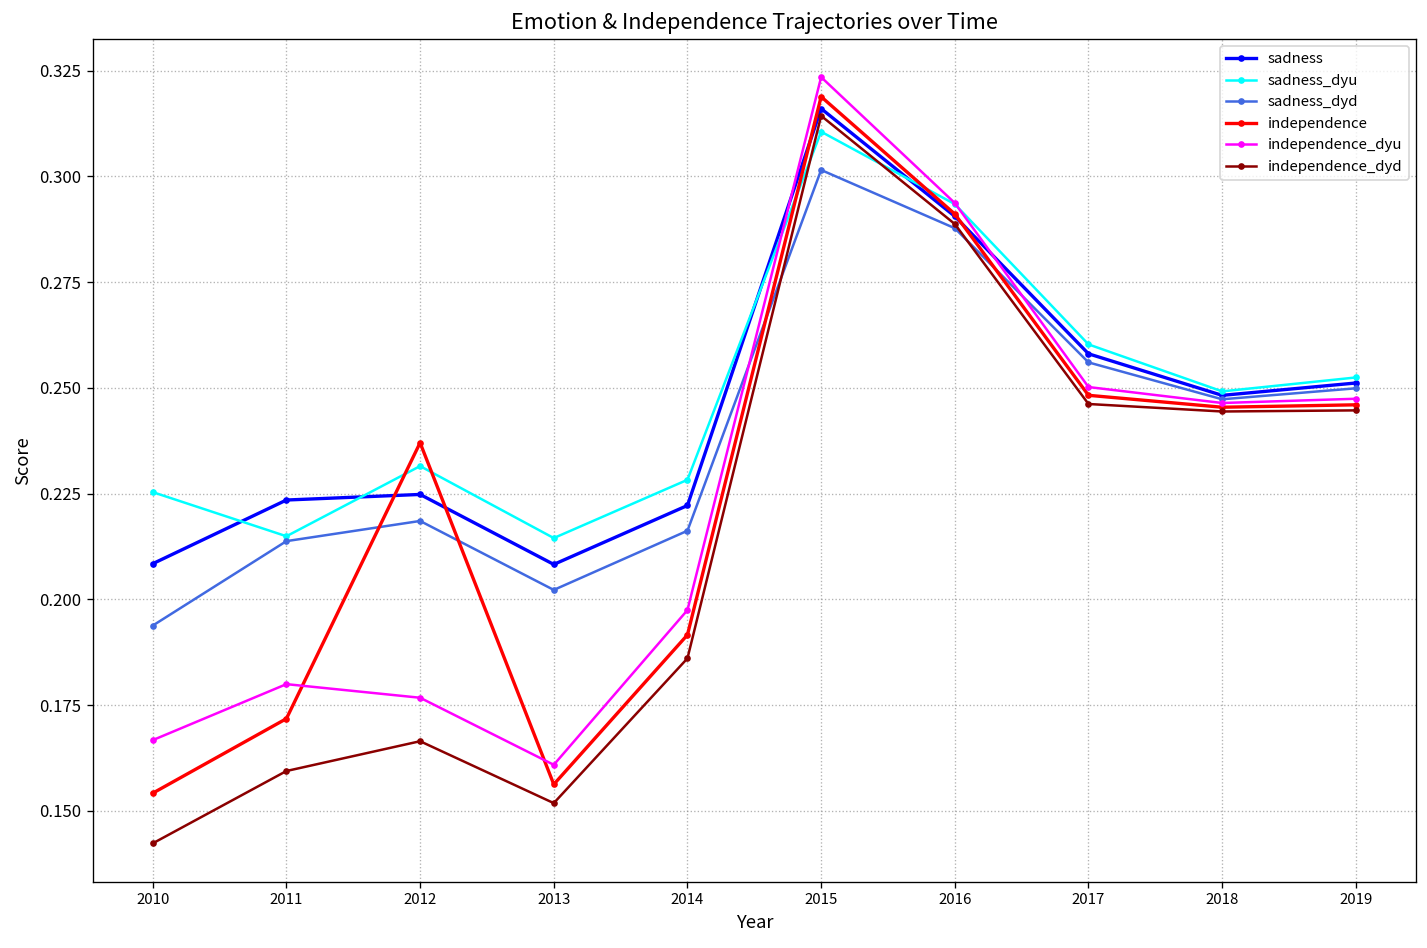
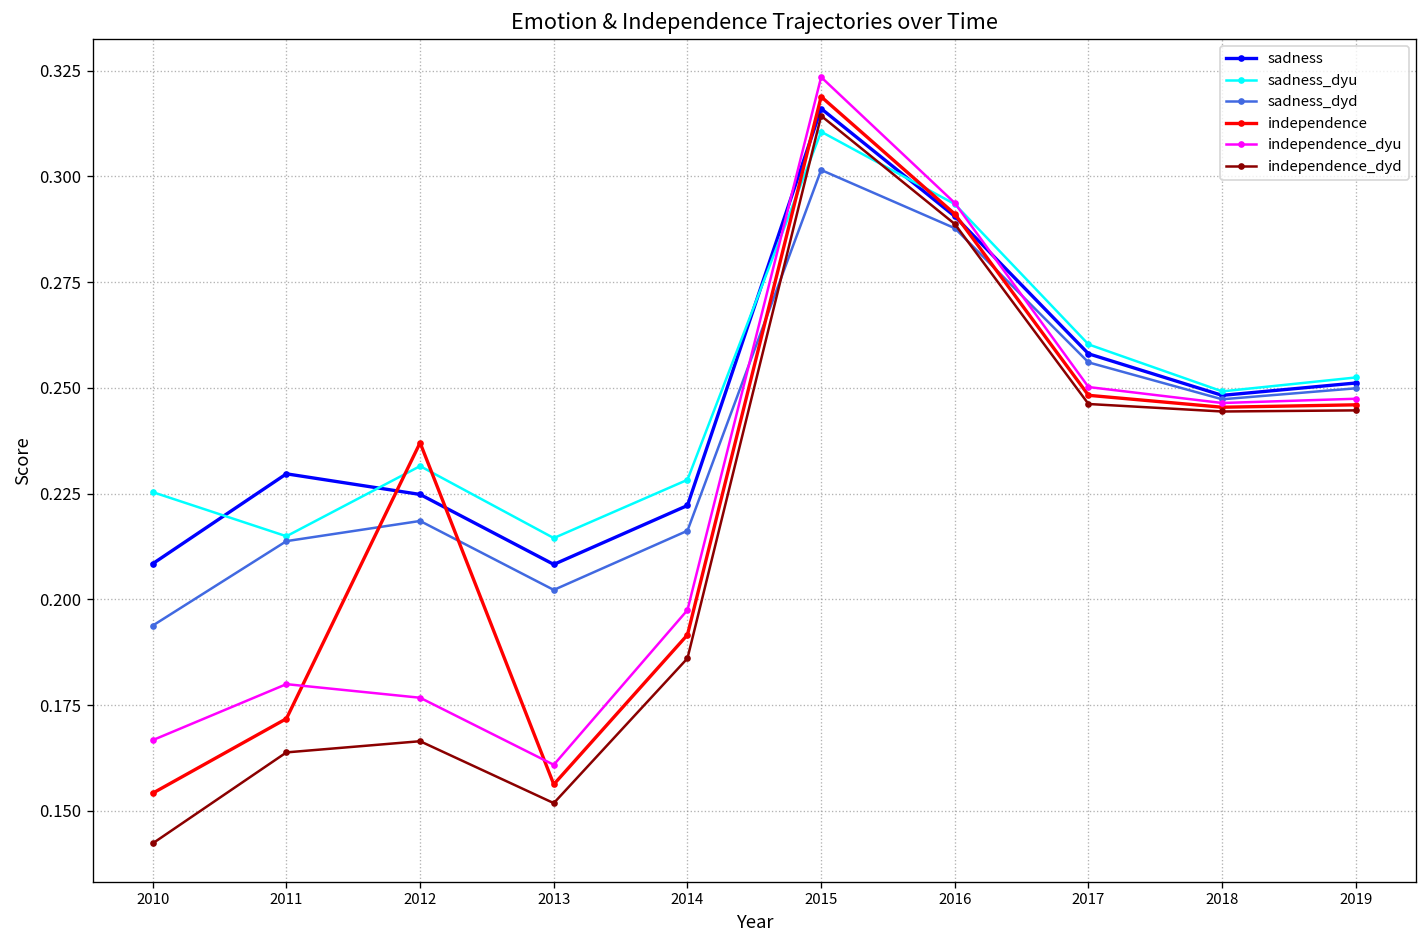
sadness, 2011: 0.223 -> 0.230
independence_dyd, 2011: 0.159 -> 0.164
